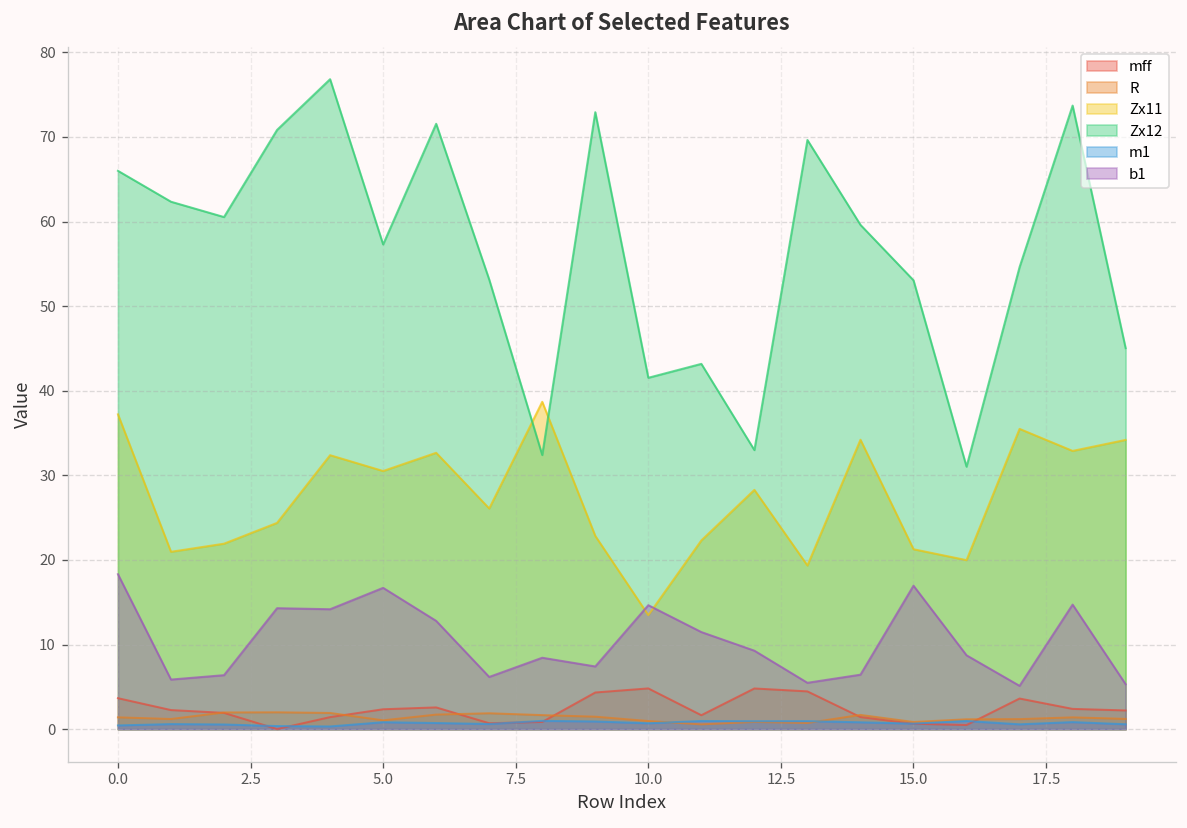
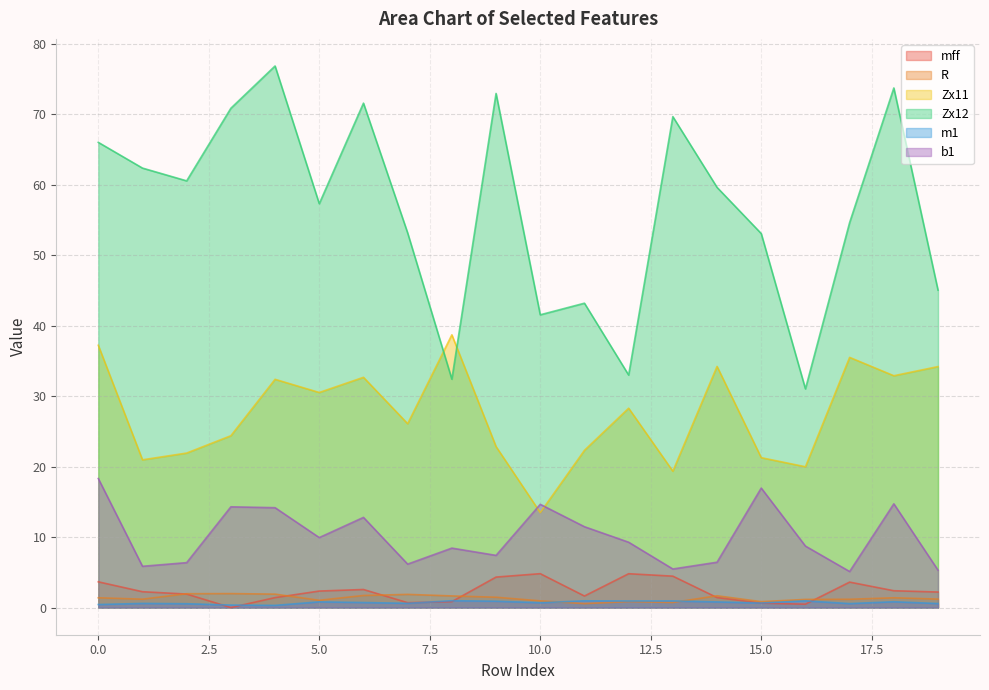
b1, 5.0: 17 -> 10
